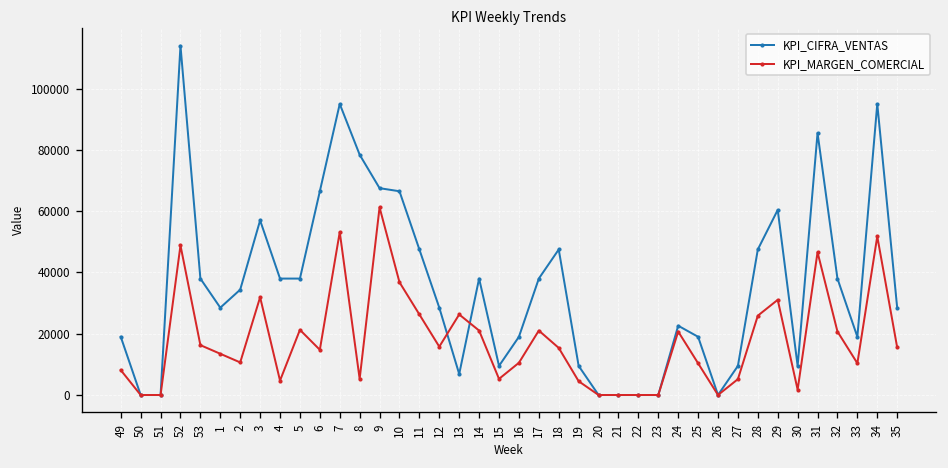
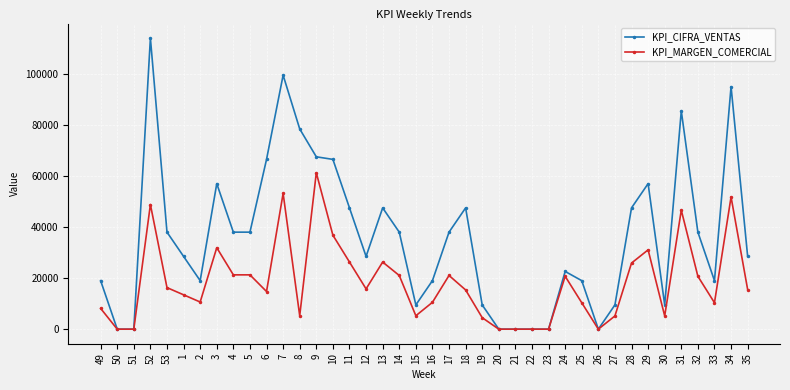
KPI_CIFRA_VENTAS, 2: 34000 -> 19000
KPI_MARGEN_COMERCIAL, 4: 5000 -> 21000
KPI_CIFRA_VENTAS, 7: 95000 -> 99000
KPI_CIFRA_VENTAS, 13: 7000 -> 48000
KPI_CIFRA_VENTAS, 29: 60000 -> 57000
KPI_MARGEN_COMERCIAL, 30: 2000 -> 5000
